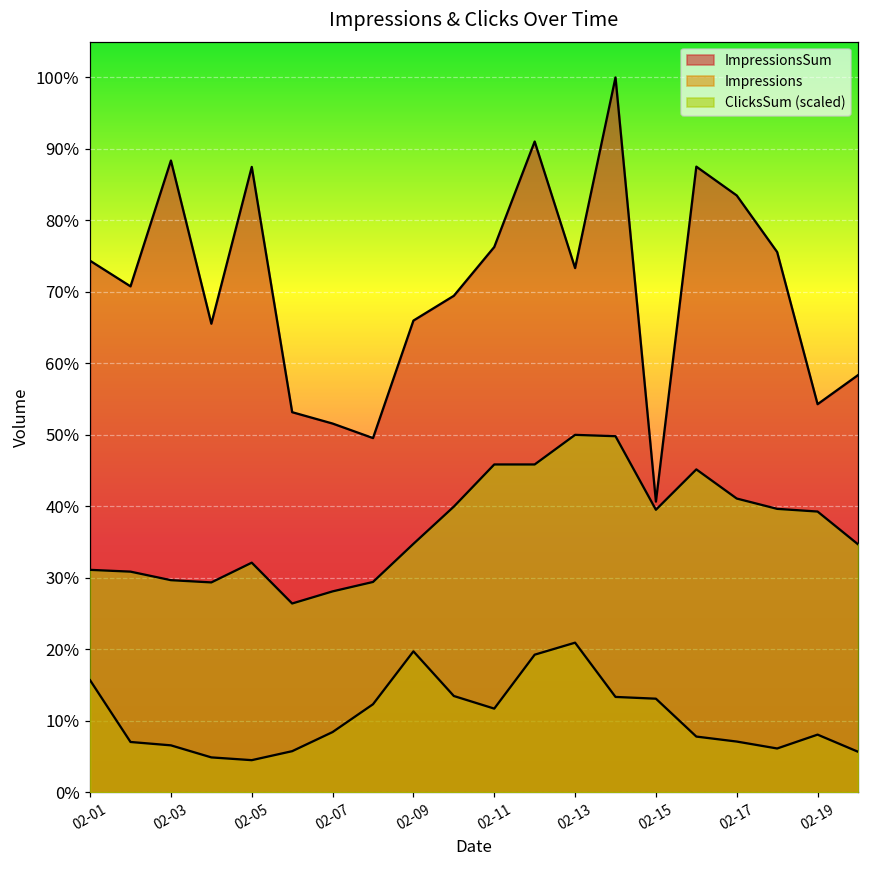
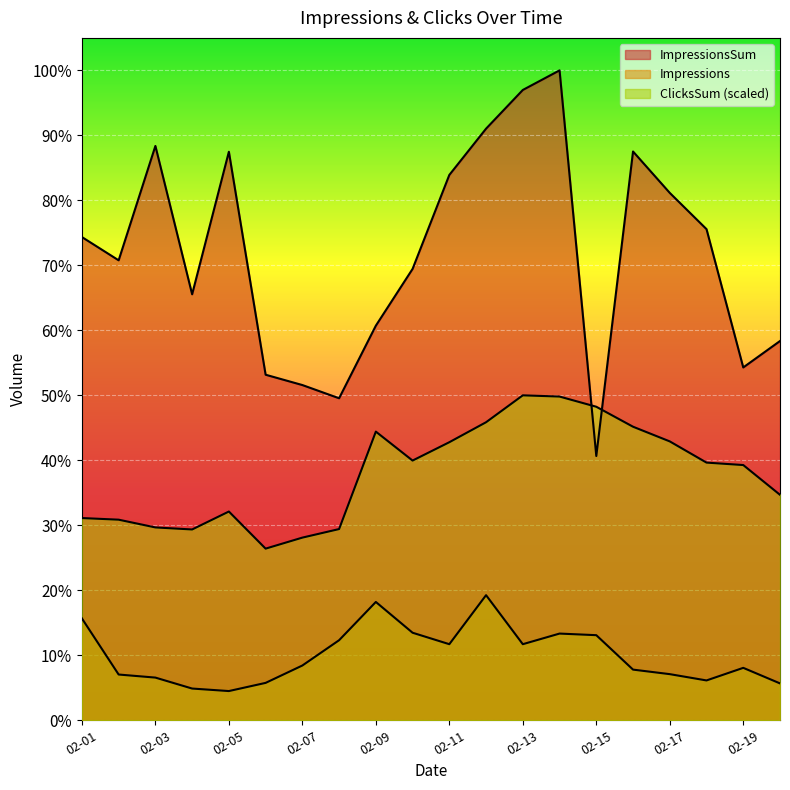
ImpressionsSum, 02-09: 66% -> 61%
Impressions, 02-09: 20% -> 18%
ClicksSum (scaled), 02-09: 35% -> 44%
ImpressionsSum, 02-11: 76% -> 84%
ClicksSum (scaled), 02-11: 46% -> 43%
ImpressionsSum, 02-13: 73% -> 97%
Impressions, 02-13: 21% -> 12%
ClicksSum (scaled), 02-15: 40% -> 48%
ImpressionsSum, 02-17: 83% -> 81%
ClicksSum (scaled), 02-17: 41% -> 43%
